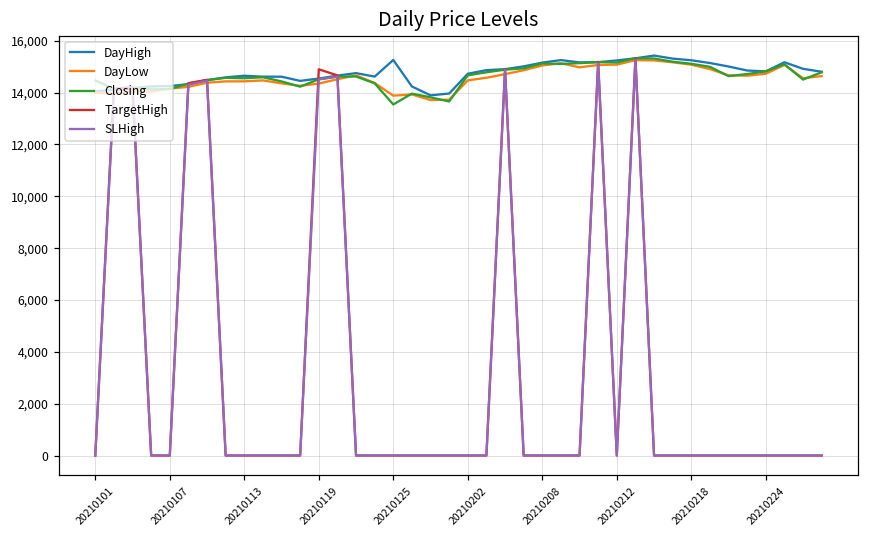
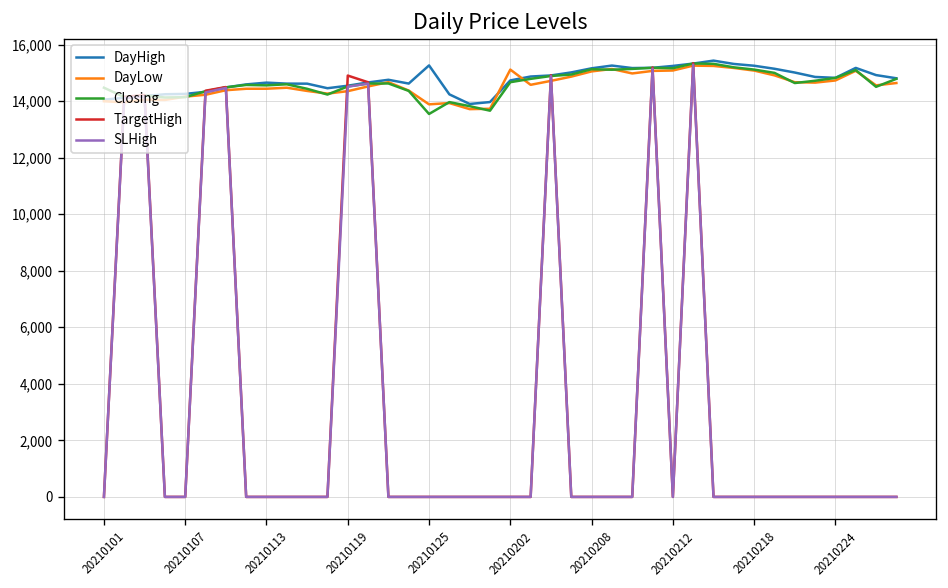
DayLow, 20210202: 14,500 -> 15,100
